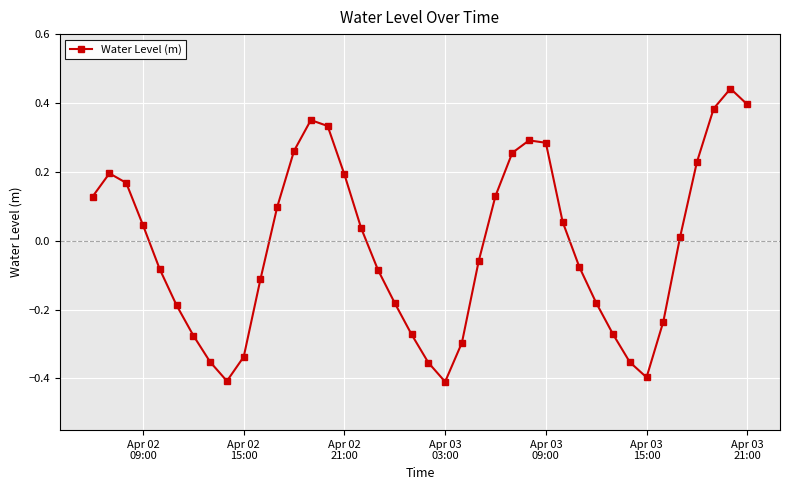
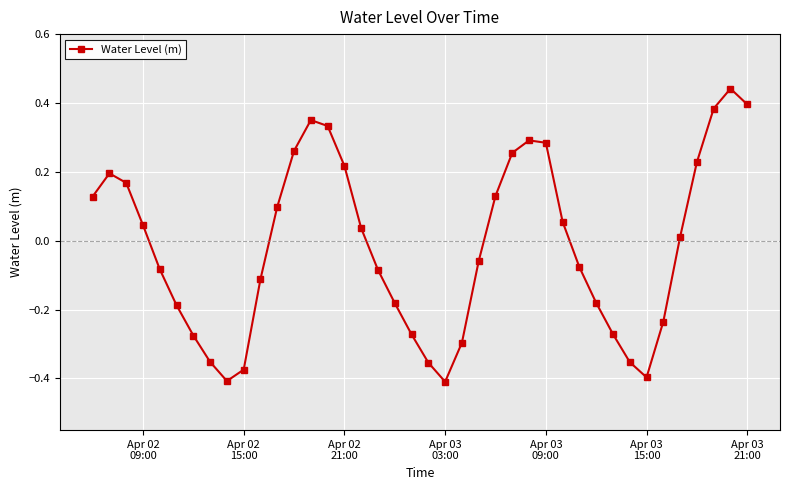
Apr 02 15:00: -0.34 -> -0.37
Apr 02 21:00: 0.19 -> 0.22
